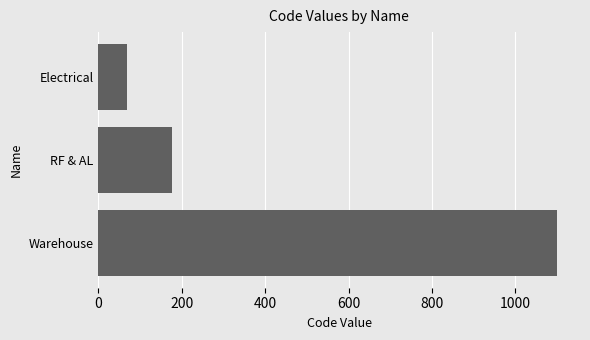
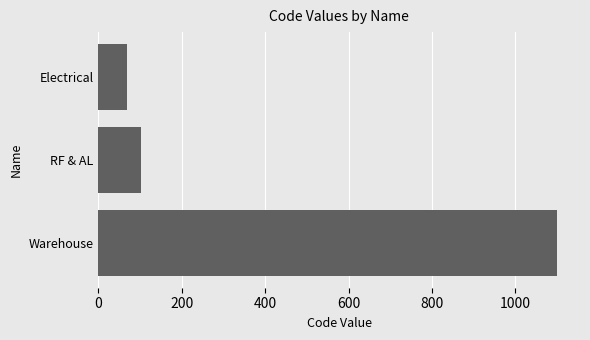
RF & AL: 180 -> 100
